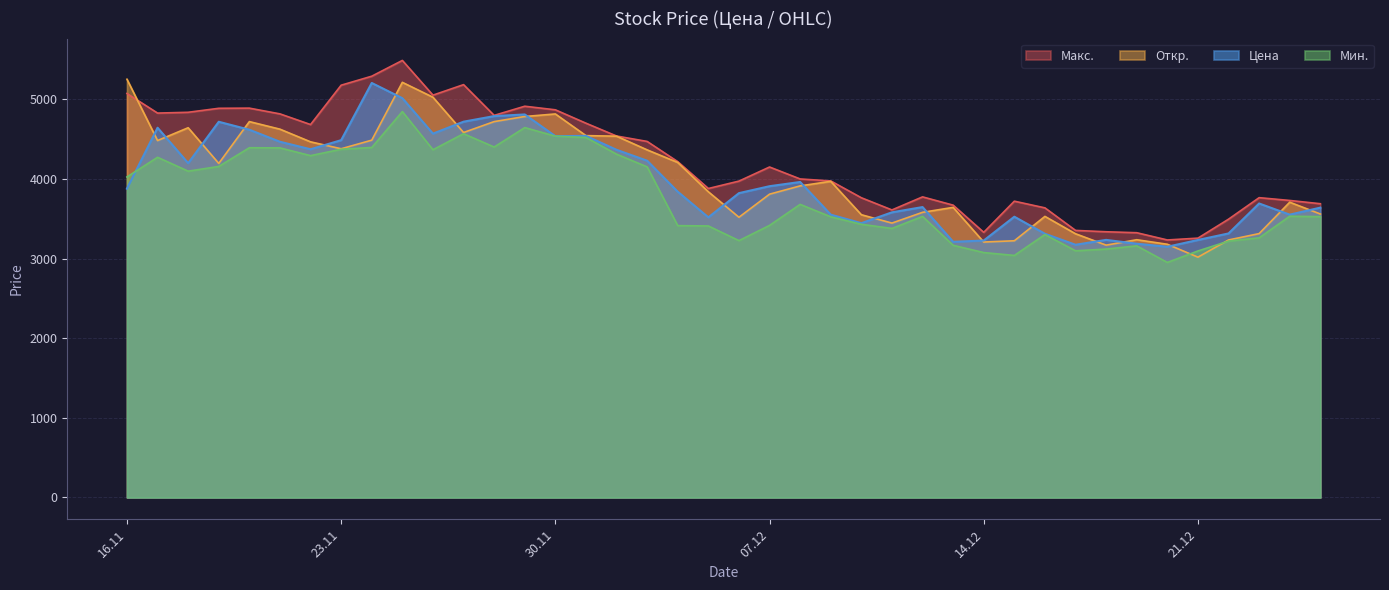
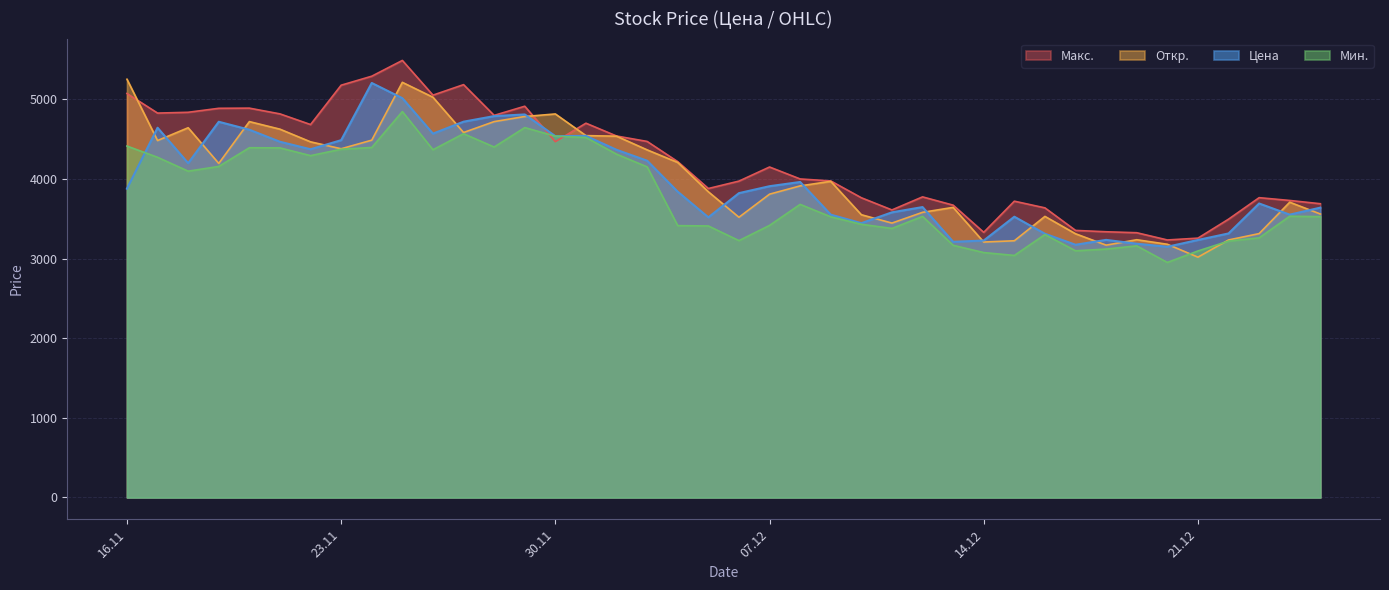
Мин., 16.11: 4000 -> 4400
Макс., 30.11: 4900 -> 4500
